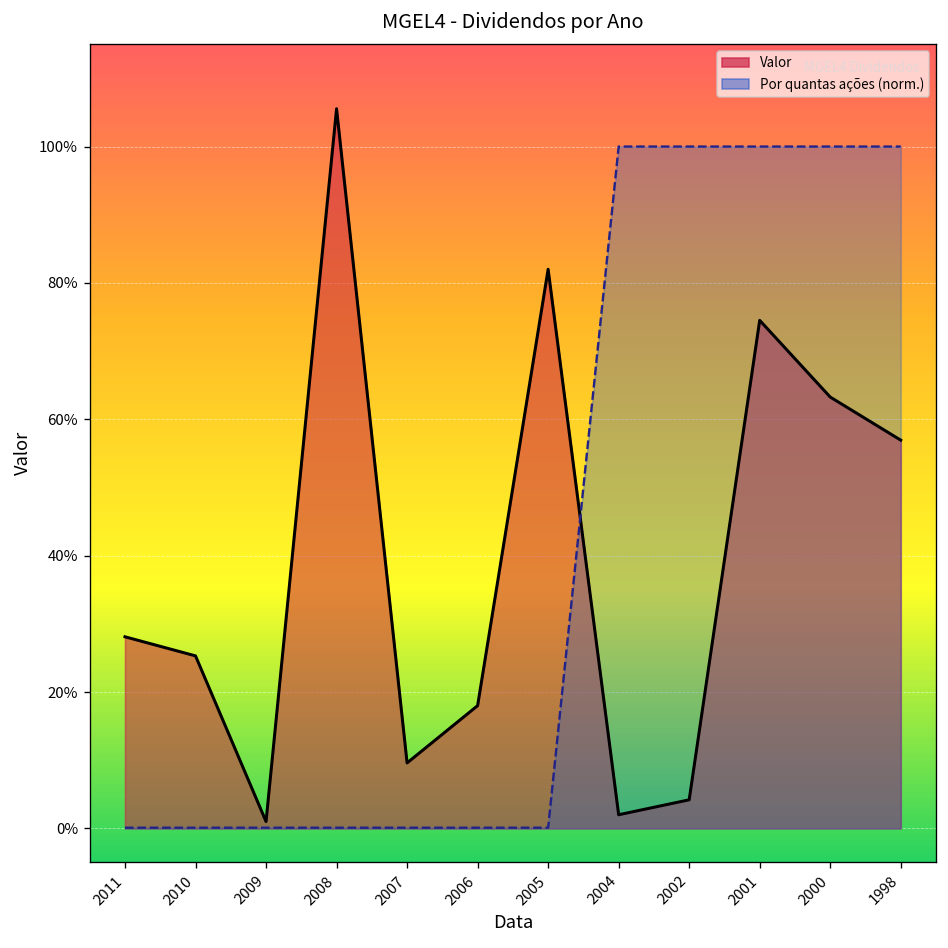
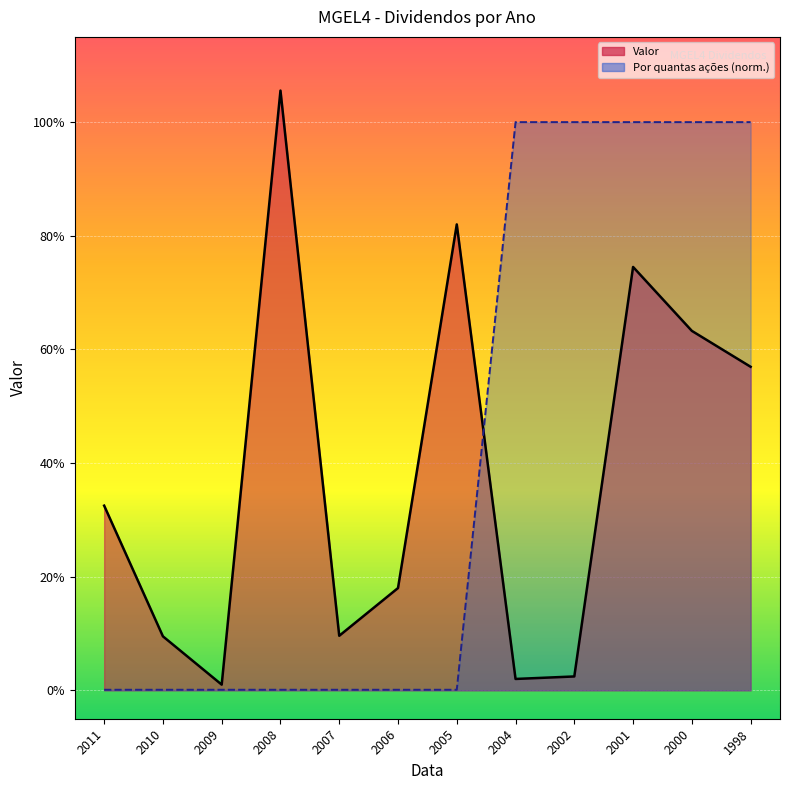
Valor, 2011: 28% -> 33%
Valor, 2010: 25% -> 10%
Valor, 2002: 4% -> 2%
